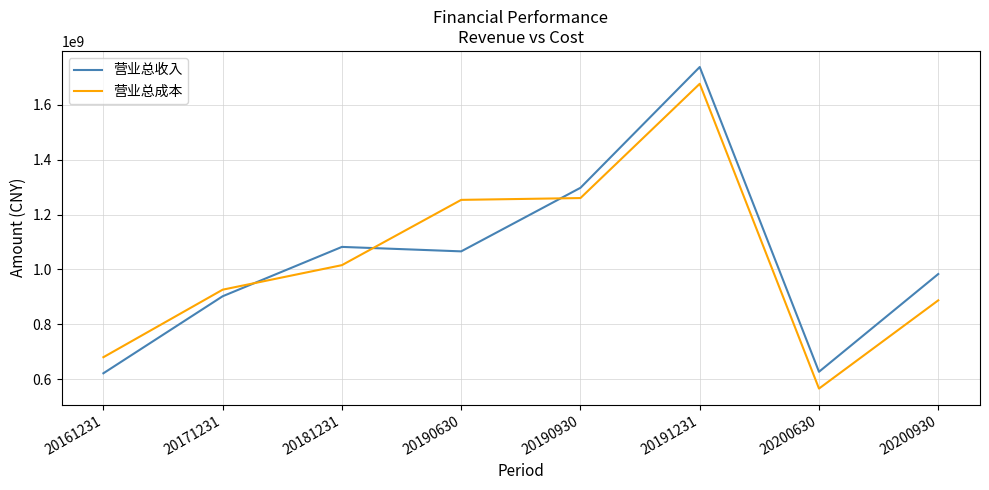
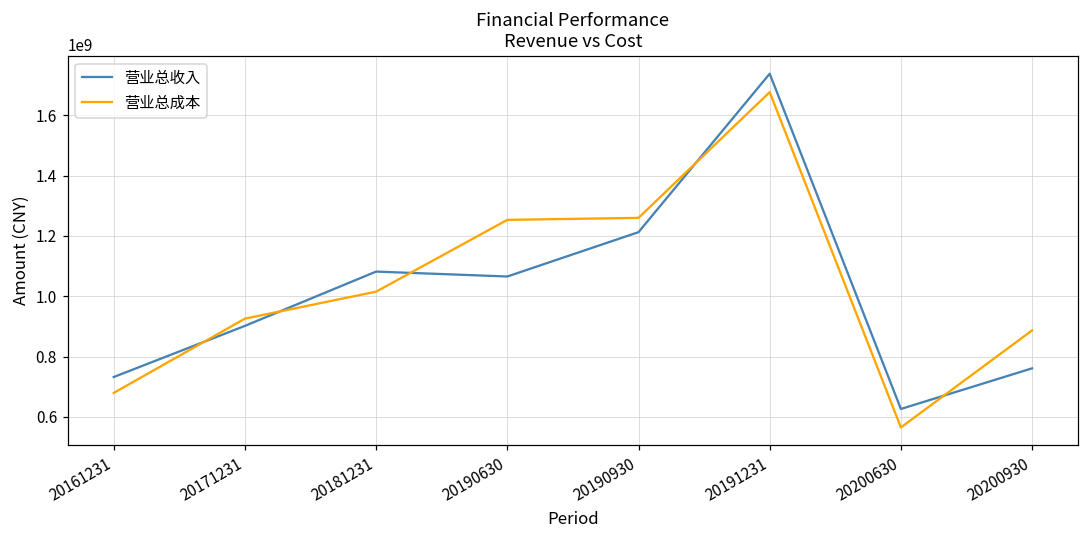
营业总收入, 20161231: 620000000 -> 730000000
营业总收入, 20190930: 1300000000 -> 1210000000
营业总收入, 20200930: 980000000 -> 760000000
